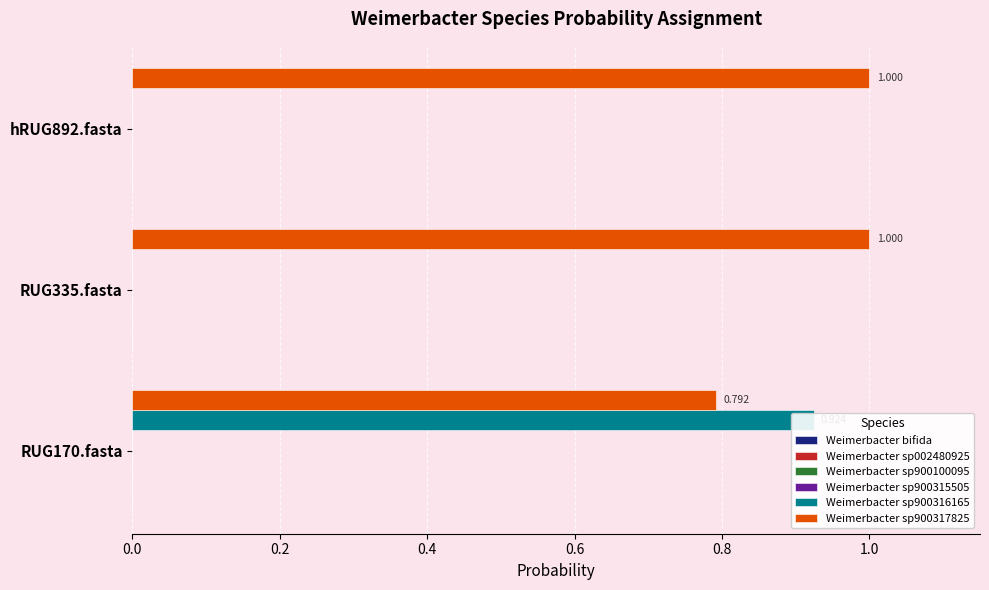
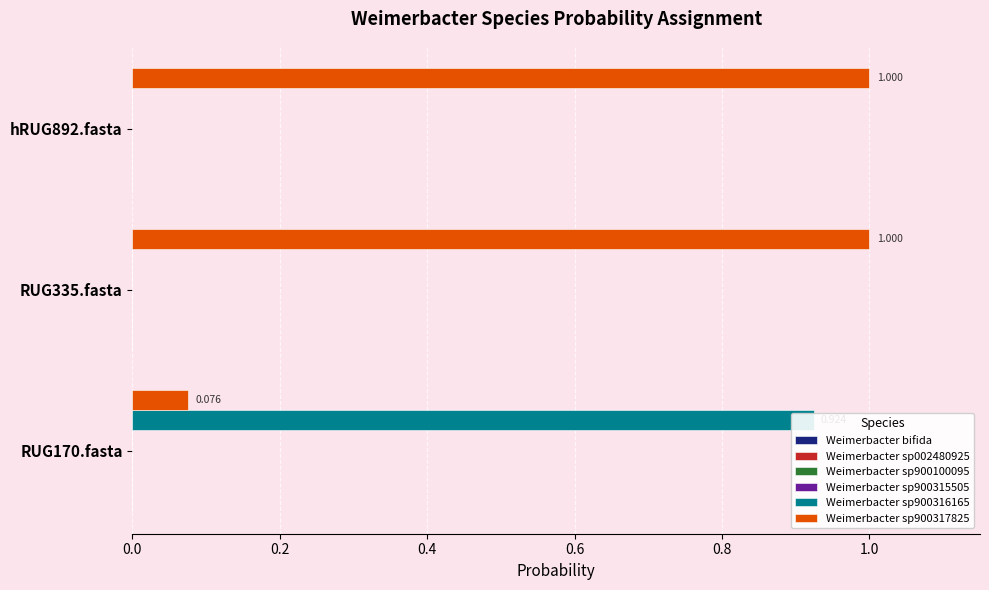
Weimerbacter sp900317825, RUG170.fasta: 0.792 -> 0.076
